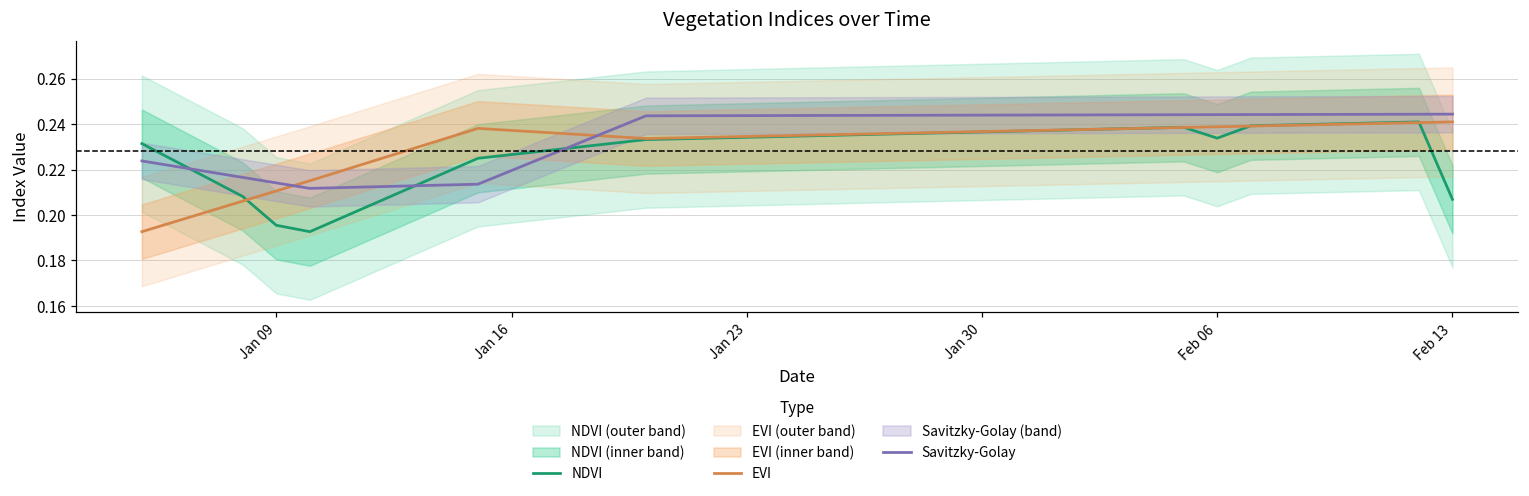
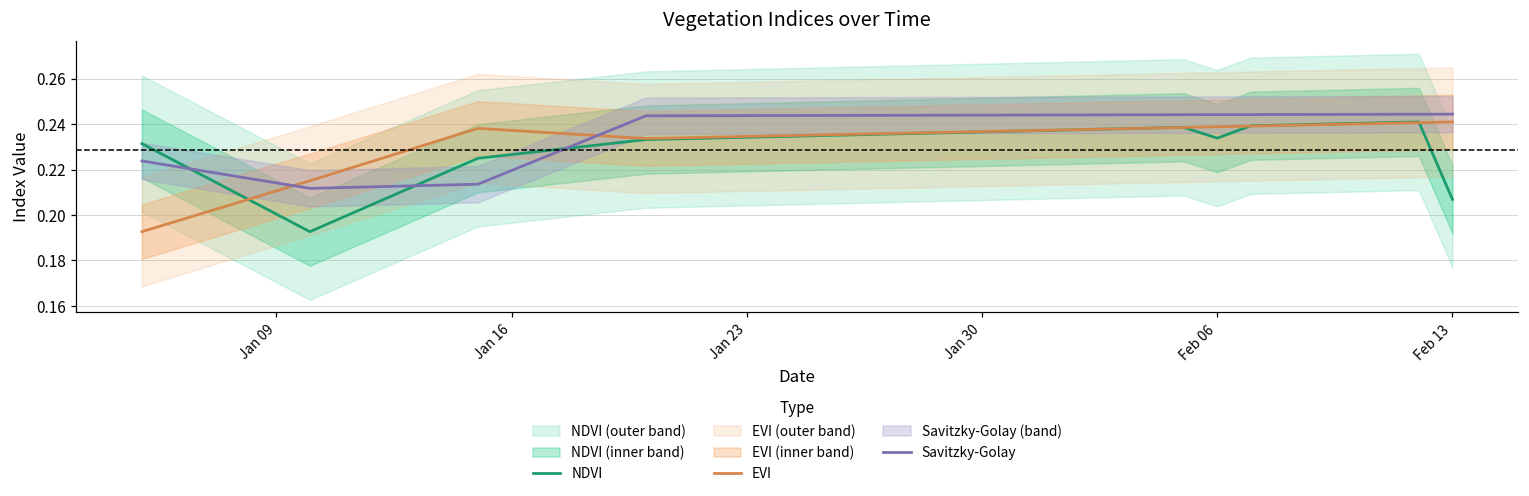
NDVI, Jan 09: 0.195 -> 0.200
